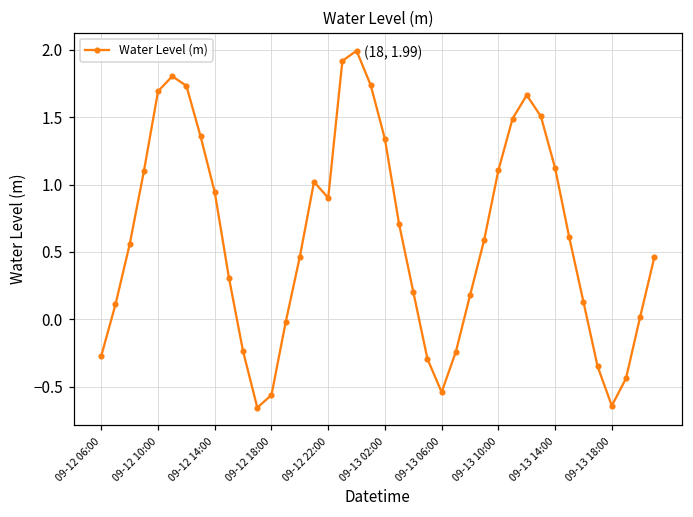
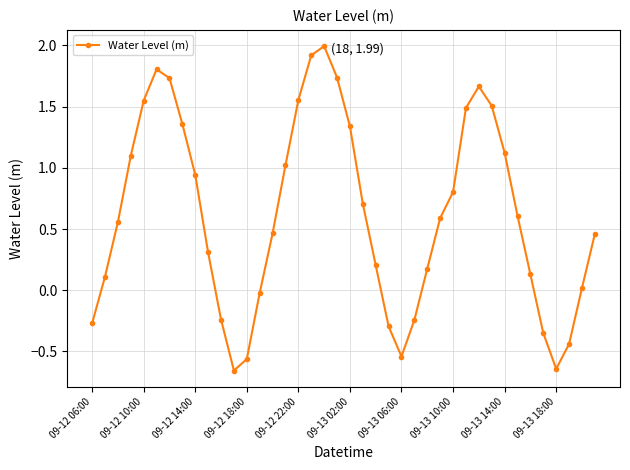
09-12 10:00: 1.69 -> 1.55
09-12 22:00: 0.90 -> 1.55
09-13 10:00: 1.11 -> 0.80
